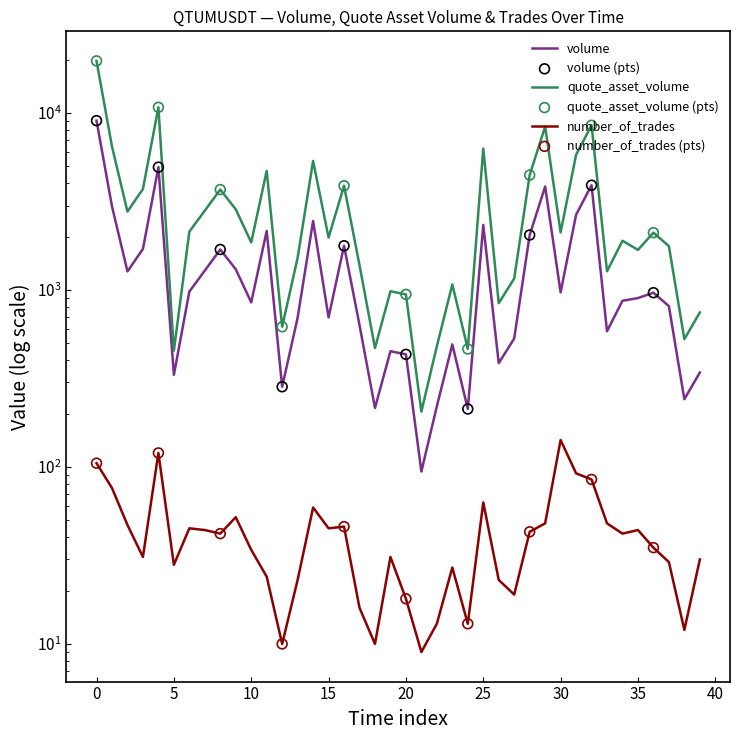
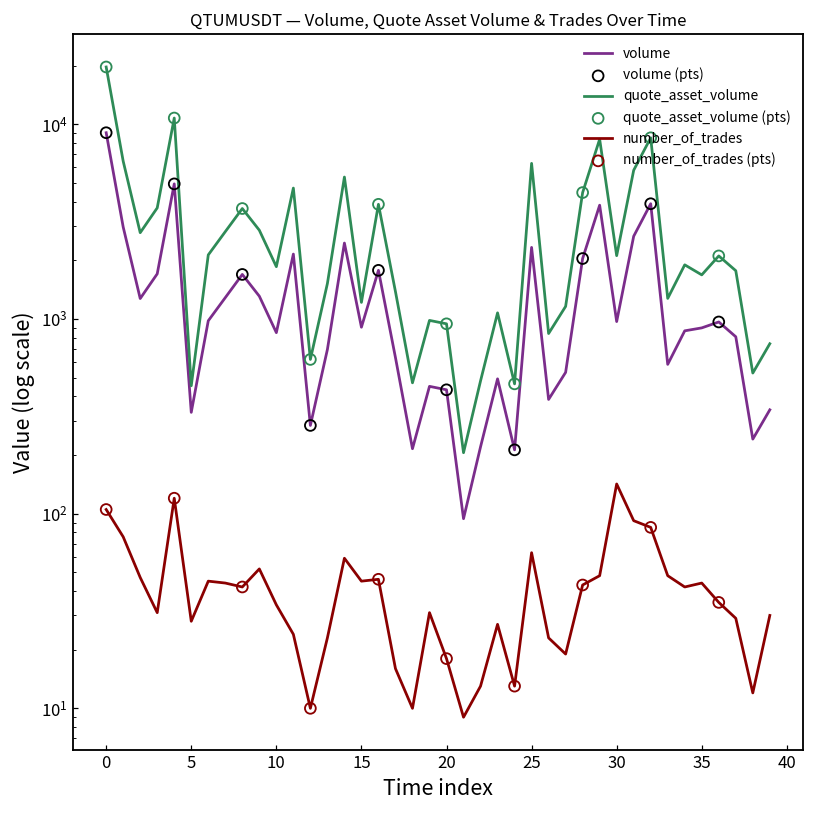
volume, 15: 700 -> 900
quote_asset_volume, 15: 2000 -> 1200
